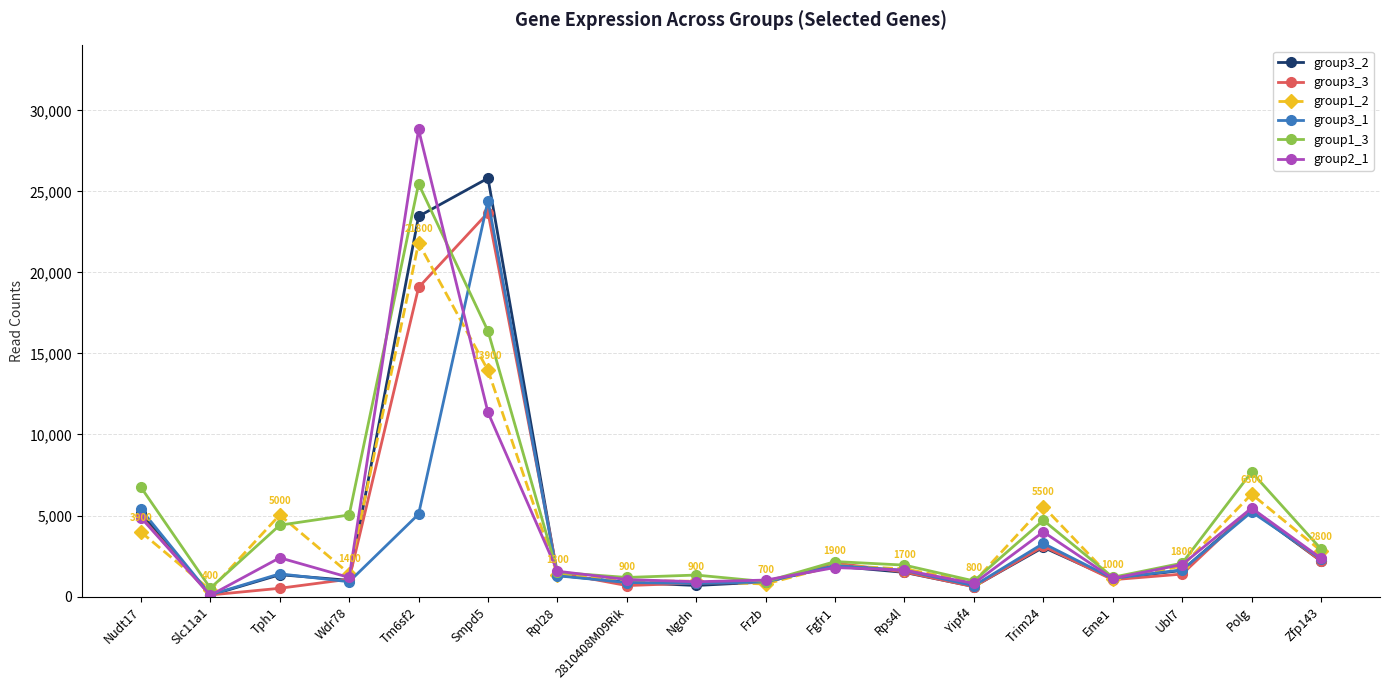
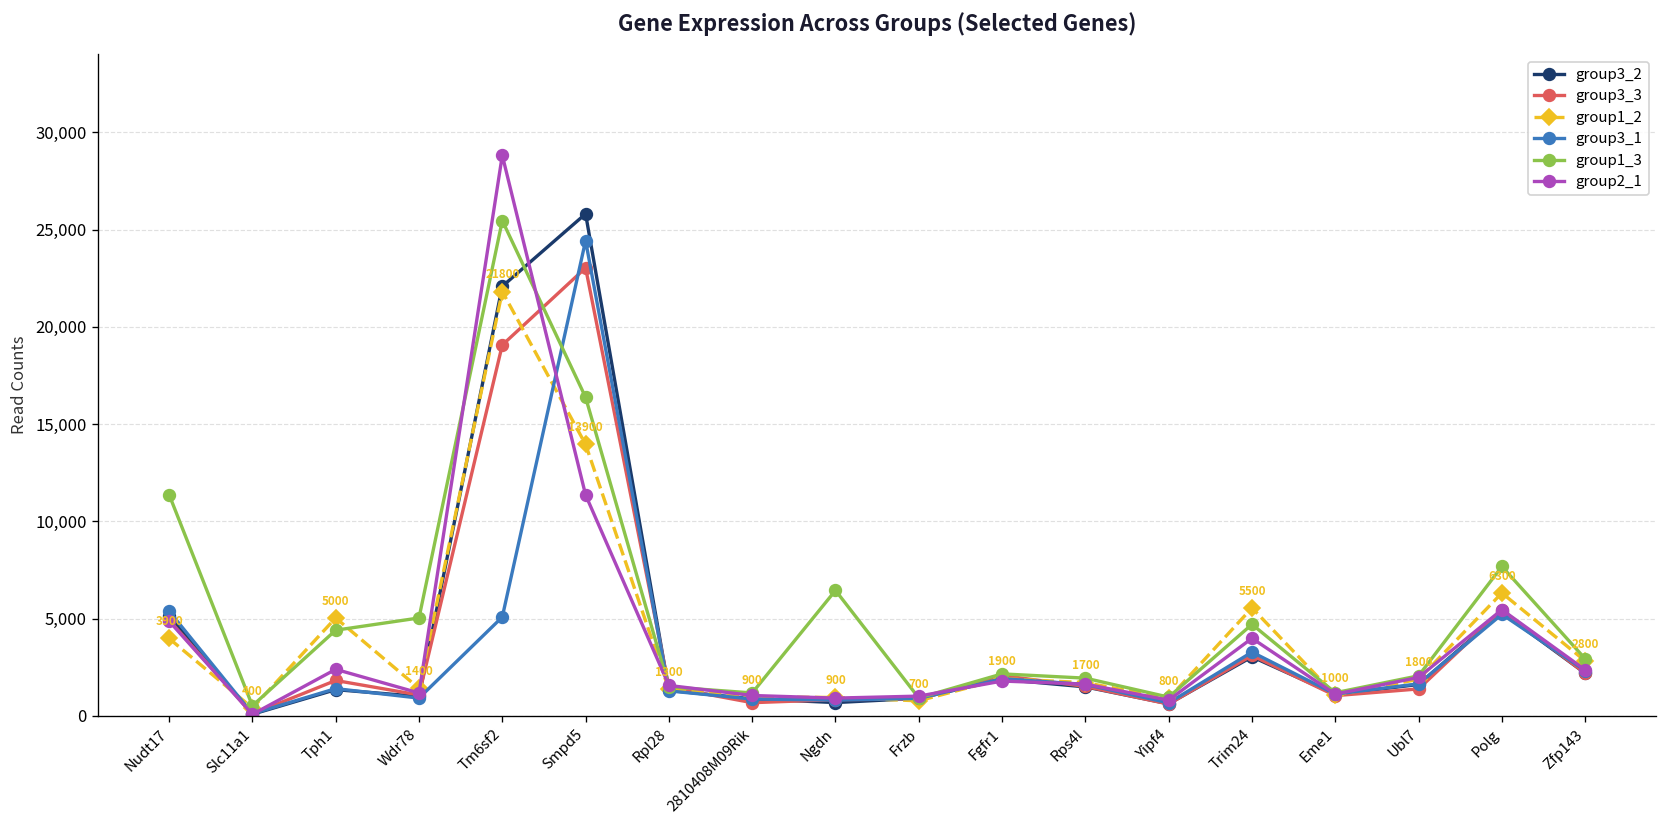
group1_3, Nudt17: 6,700 -> 11,400
group3_3, Tph1: 500 -> 1,800
group3_2, Tm6sf2: 23,500 -> 22,100
group3_3, Smpd5: 23,700 -> 23,000
group1_3, Ngdn: 1,300 -> 6,500
